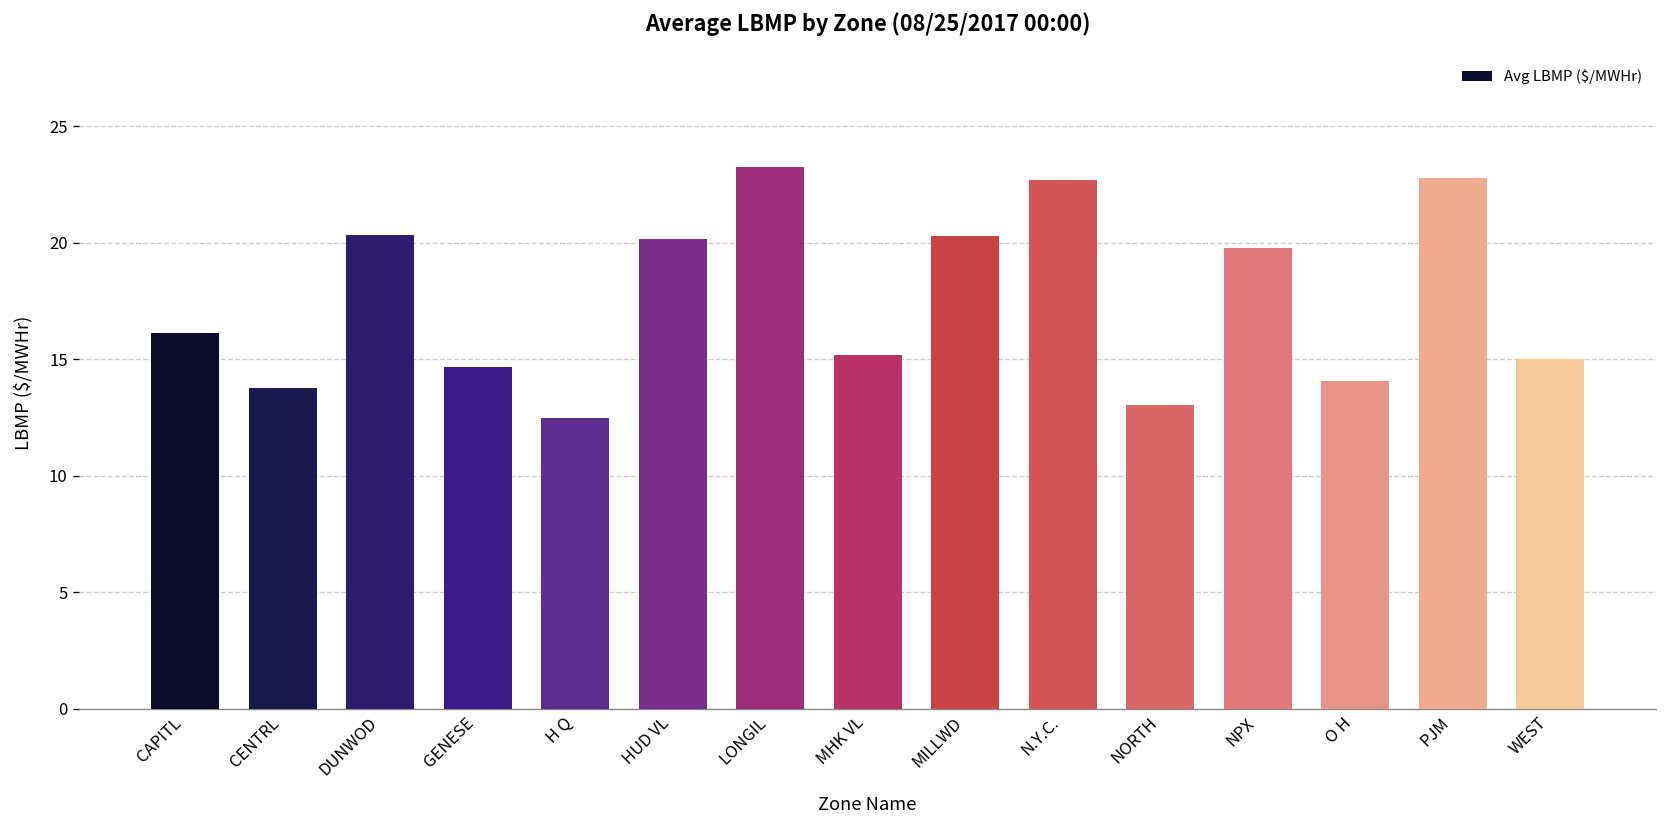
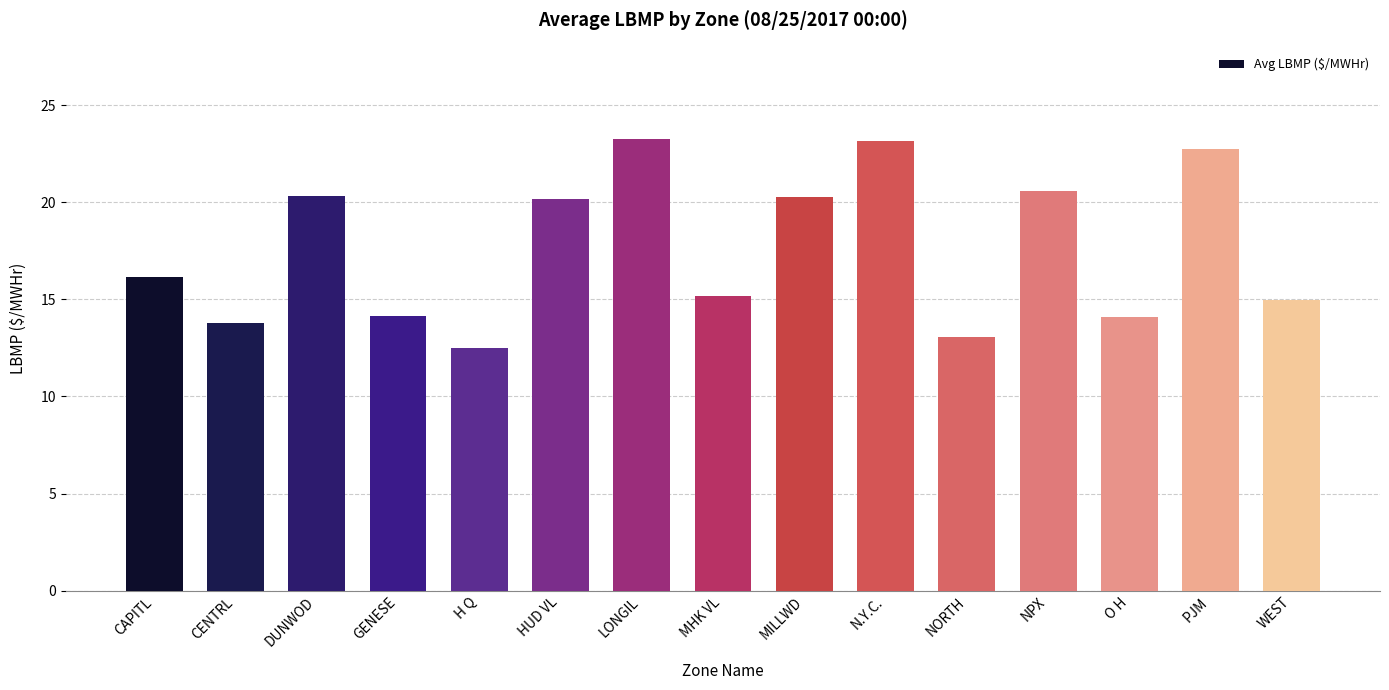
GENESE: 14.7 -> 14.2
N.Y.C.: 22.7 -> 23.1
NPX: 19.8 -> 20.6
